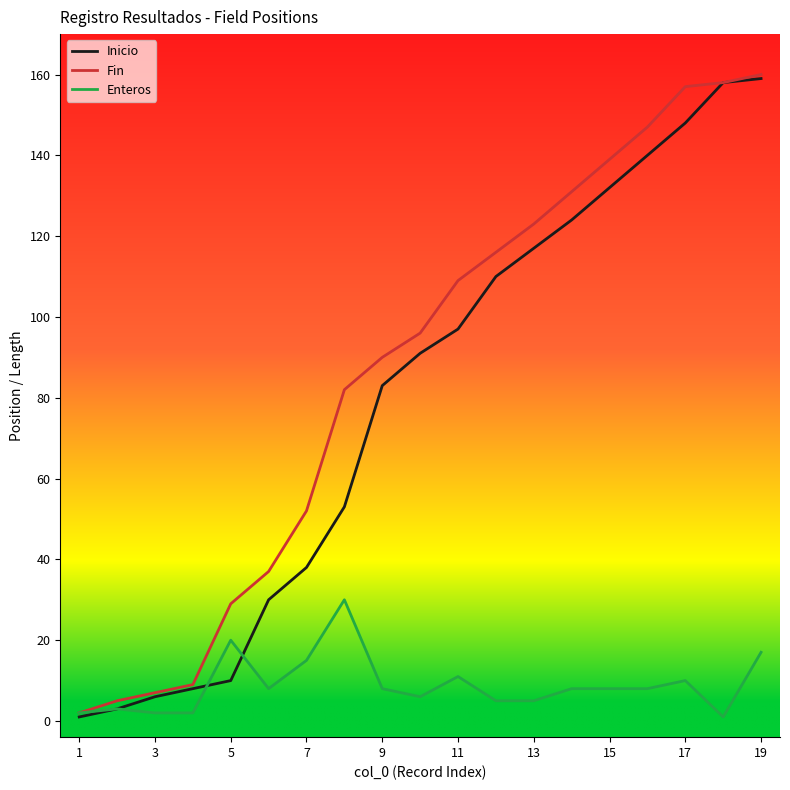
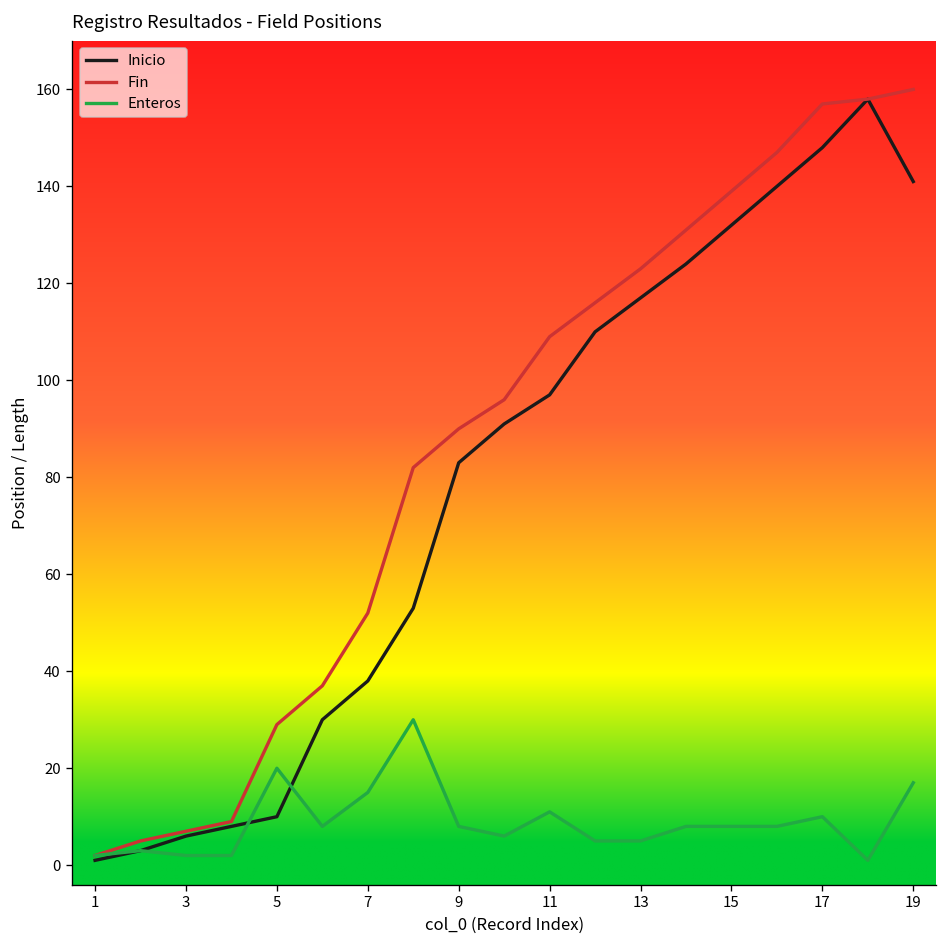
Inicio, 19: 159 -> 141
